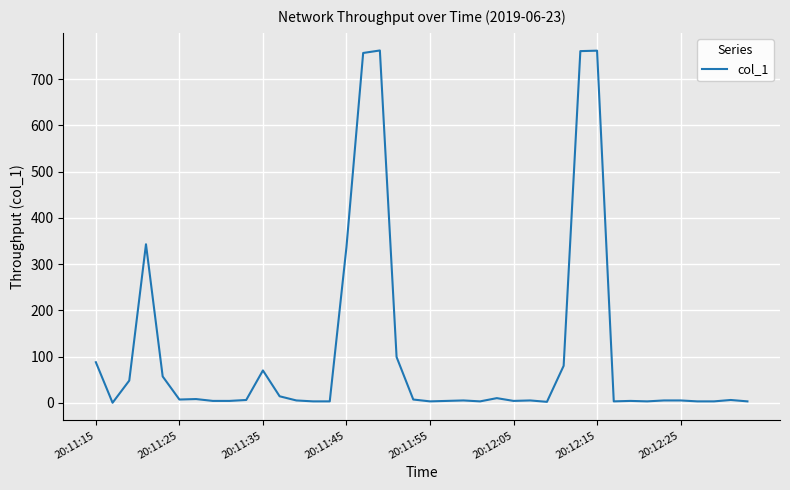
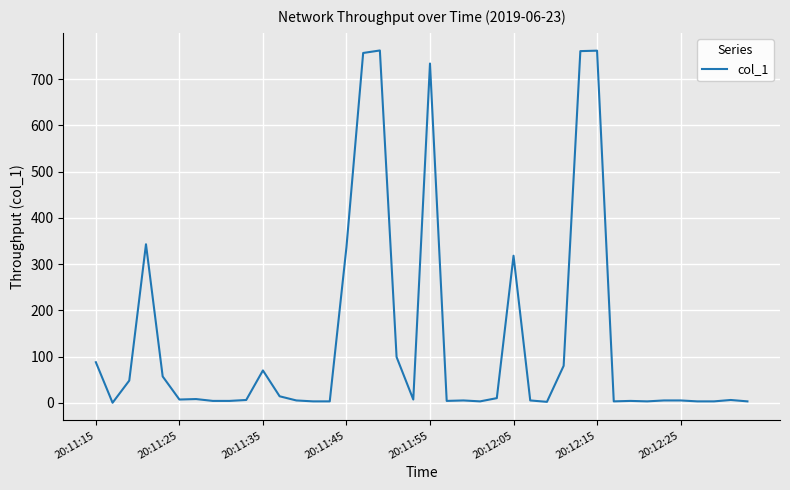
20:11:55: 0 -> 730
20:12:05: 0 -> 320
